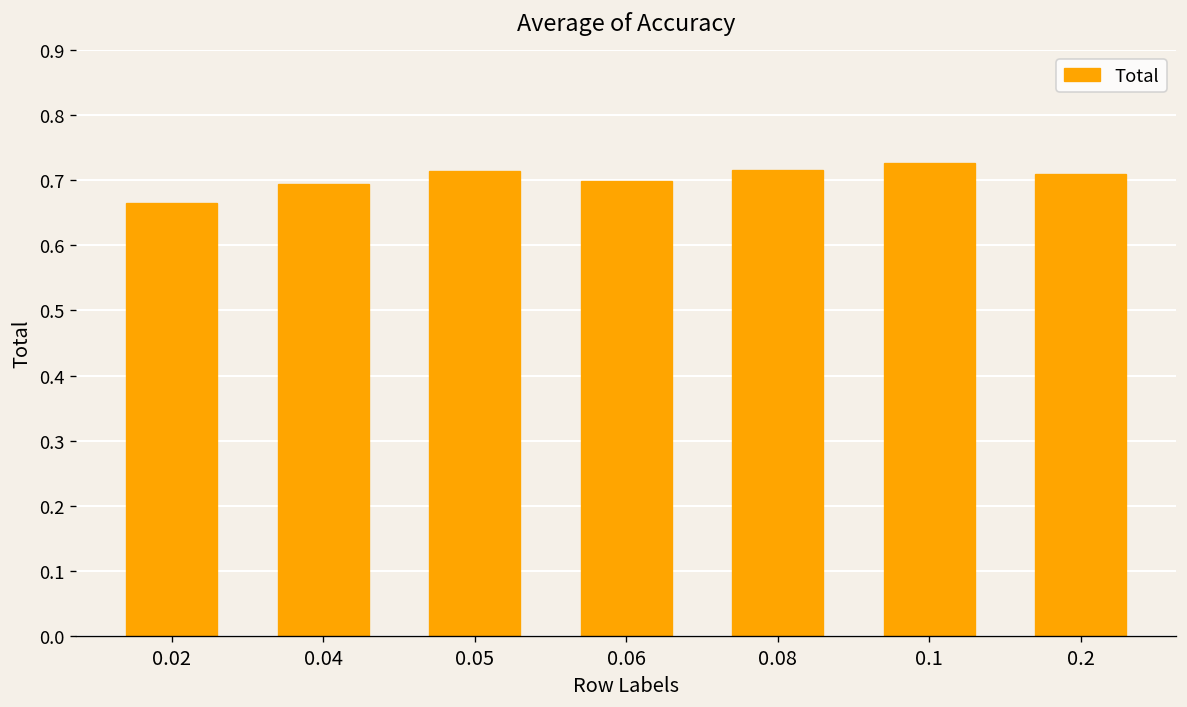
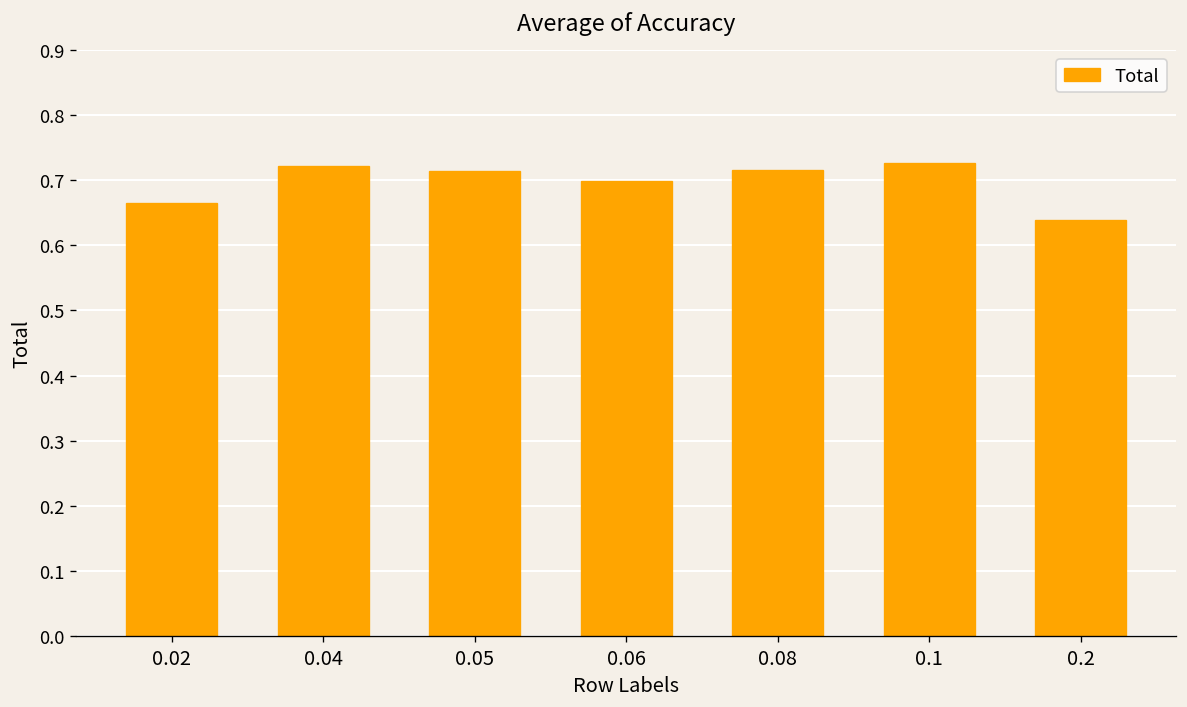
0.04: 0.69 -> 0.72
0.2: 0.71 -> 0.64
